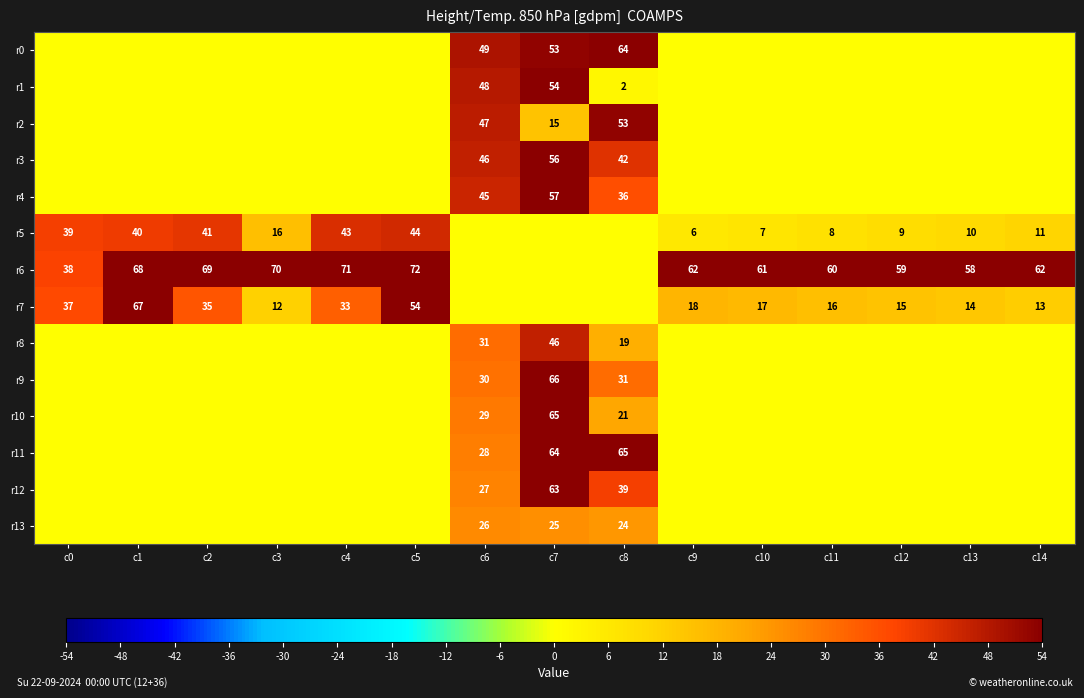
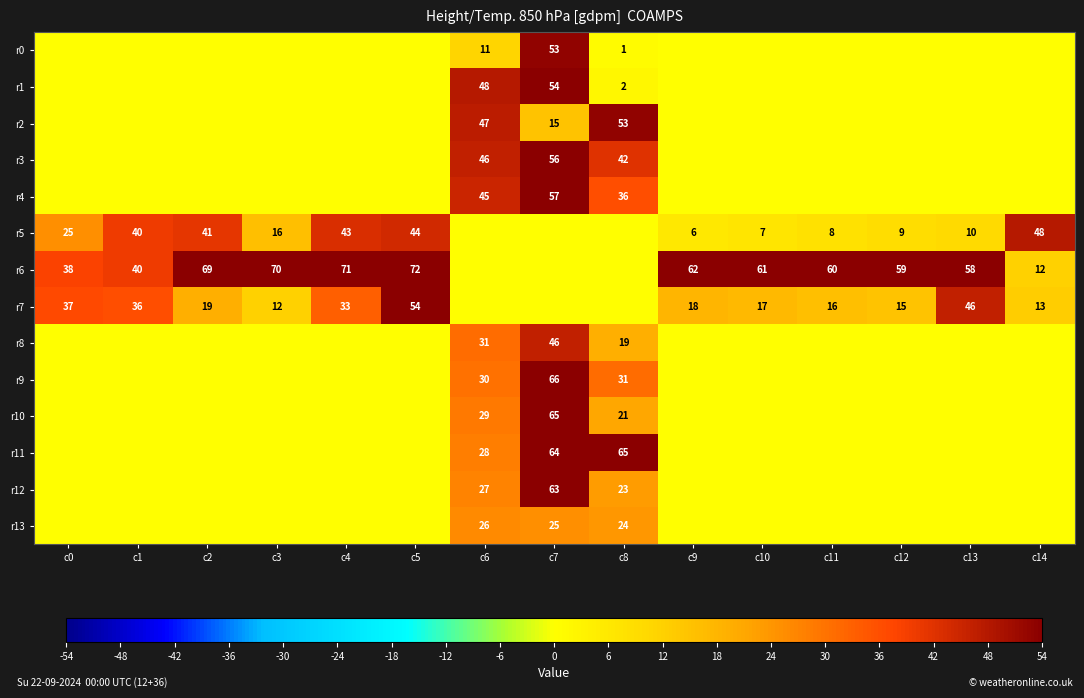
r0, c6: 49 -> 11
r0, c8: 64 -> 1
r5, c0: 39 -> 25
r5, c14: 11 -> 48
r6, c1: 68 -> 40
r6, c14: 62 -> 12
r7, c1: 67 -> 36
r7, c2: 35 -> 19
r7, c13: 14 -> 46
r12, c8: 39 -> 23
